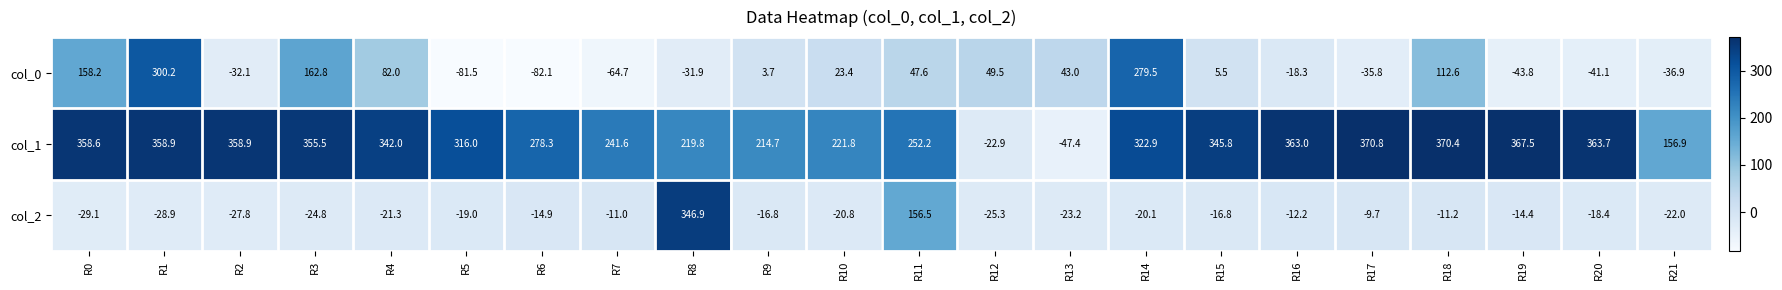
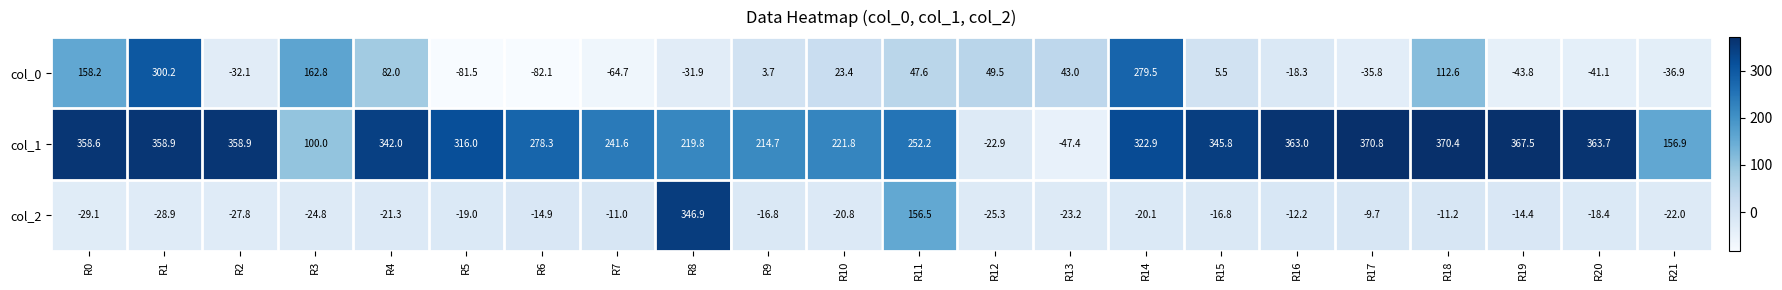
col_1, R3: 355.5 -> 100.0
